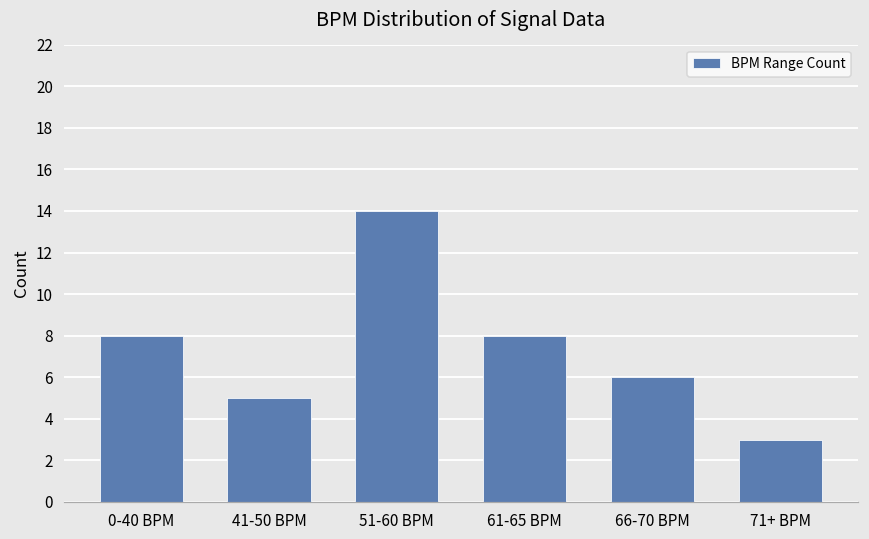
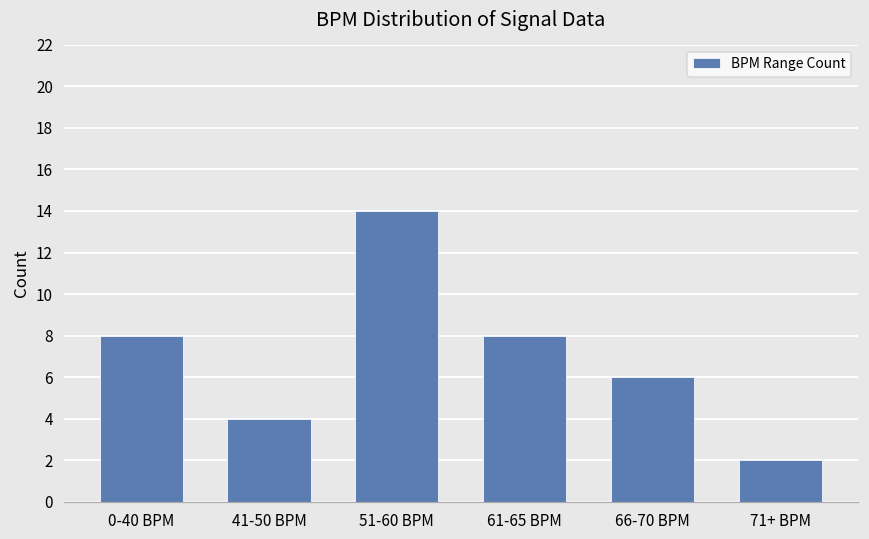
41-50 BPM: 5 -> 4
71+ BPM: 3 -> 2
